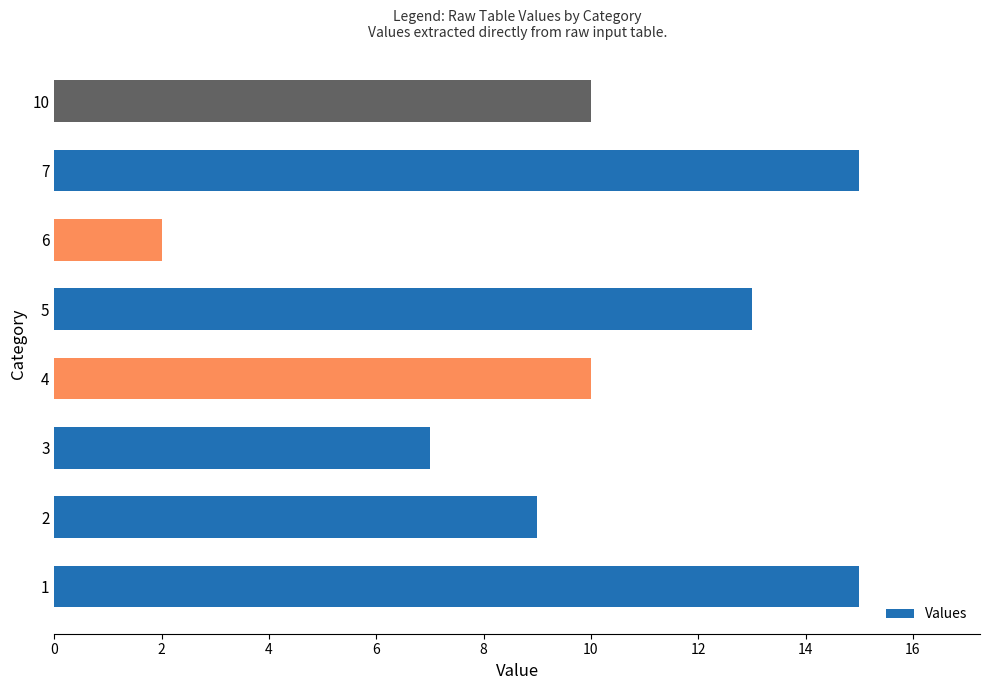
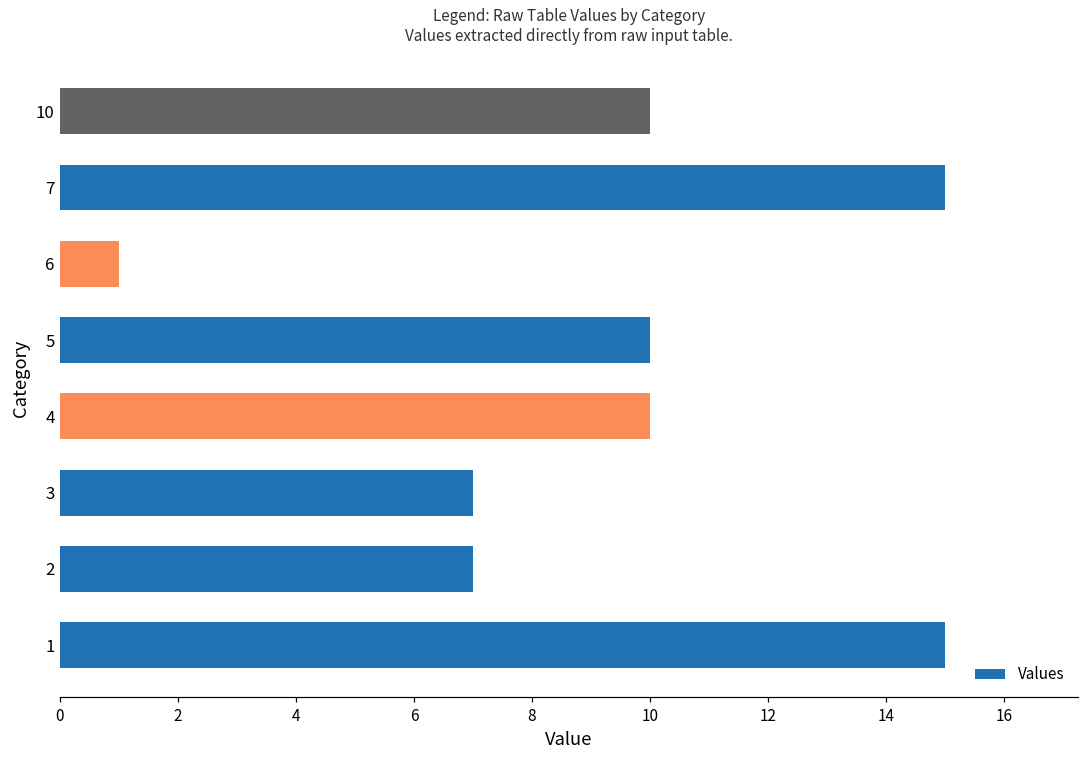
6: 2 -> 1
5: 13 -> 10
2: 9 -> 7
